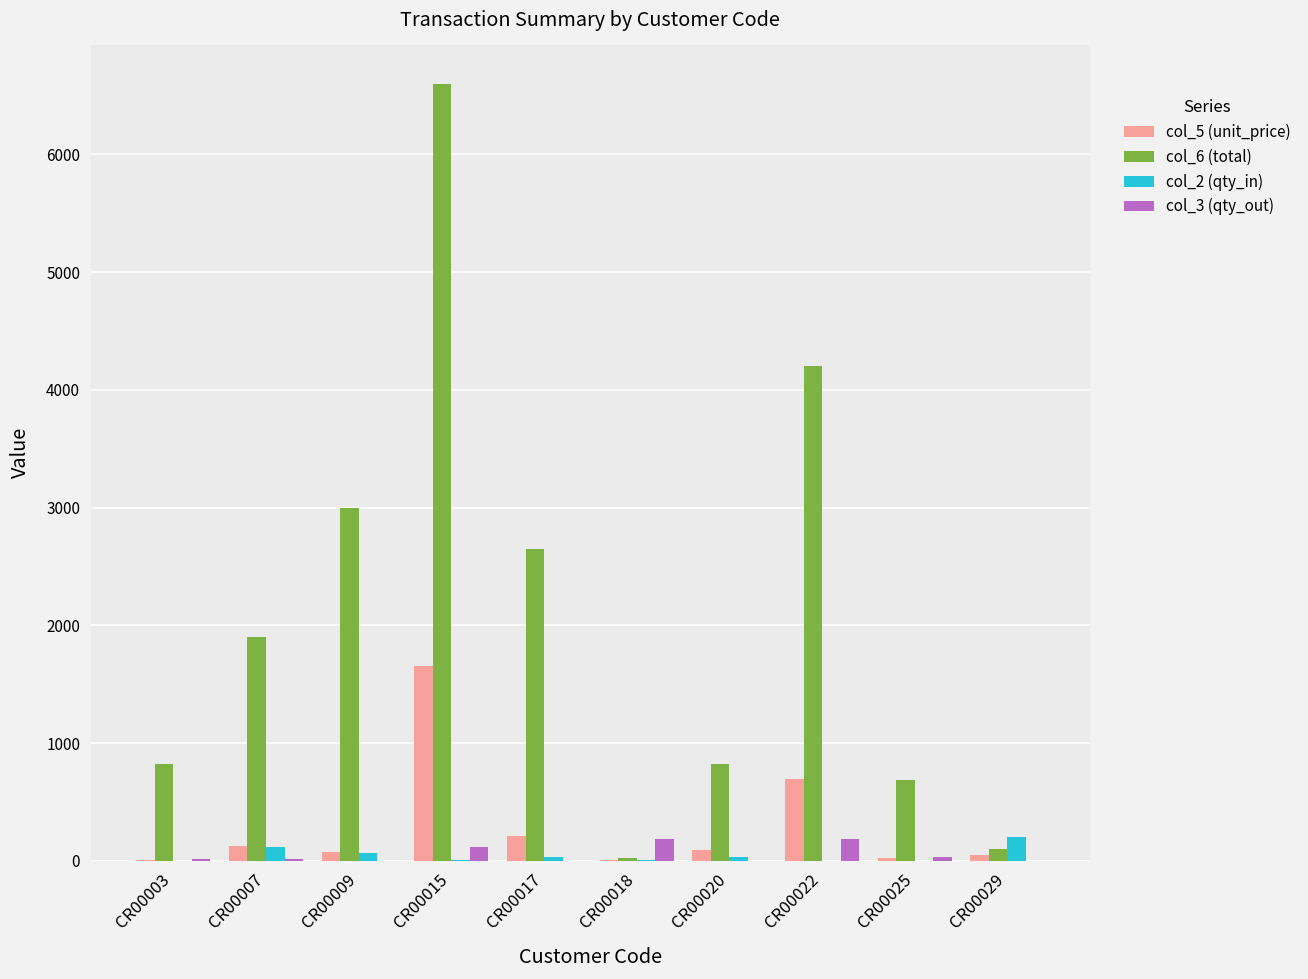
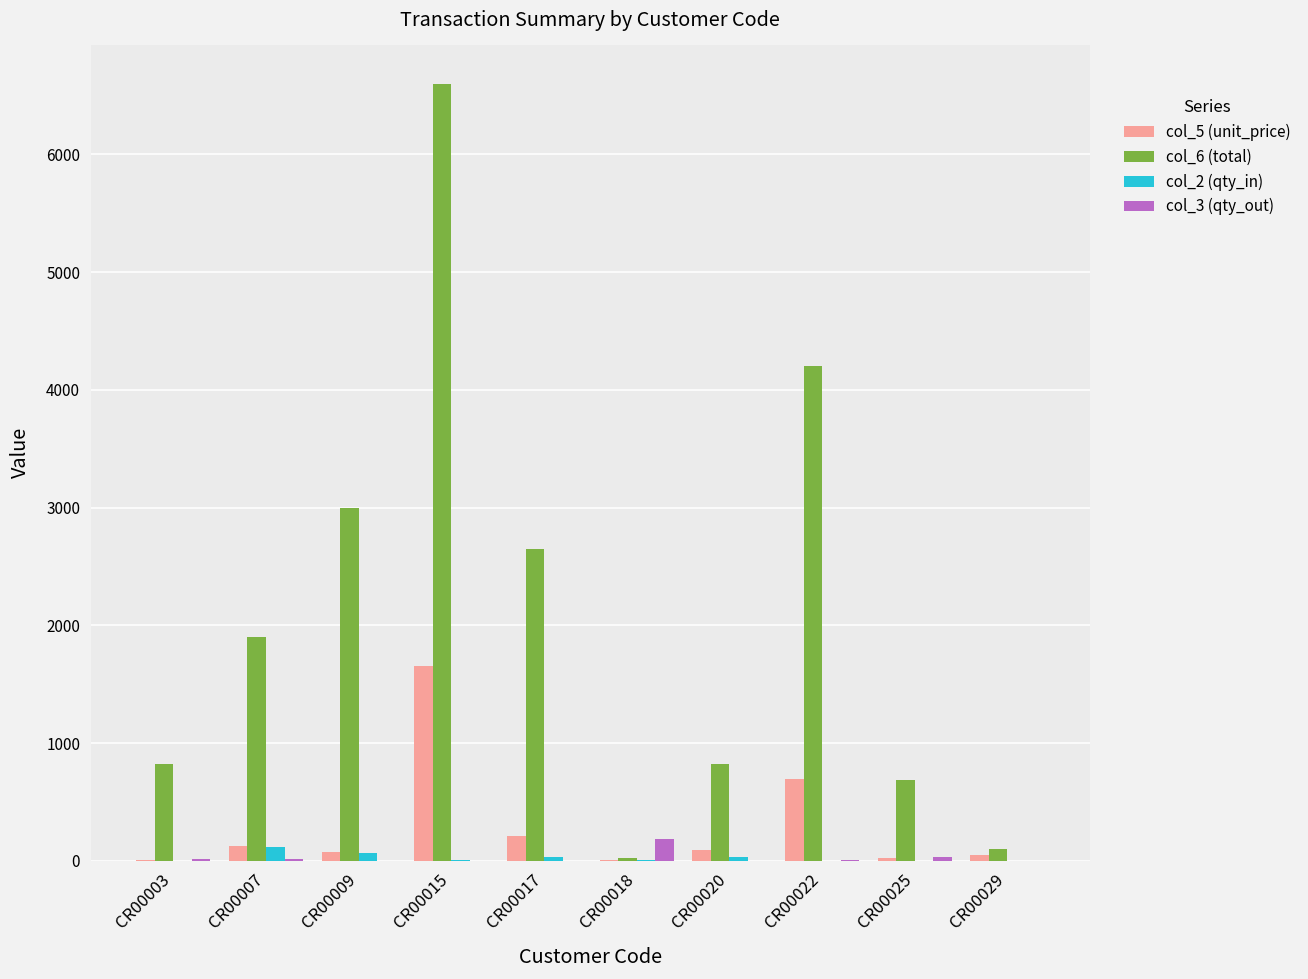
col_3 (qty_out), CR00015: 110 -> 0
col_3 (qty_out), CR00022: 190 -> 0
col_2 (qty_in), CR00029: 210 -> 0
